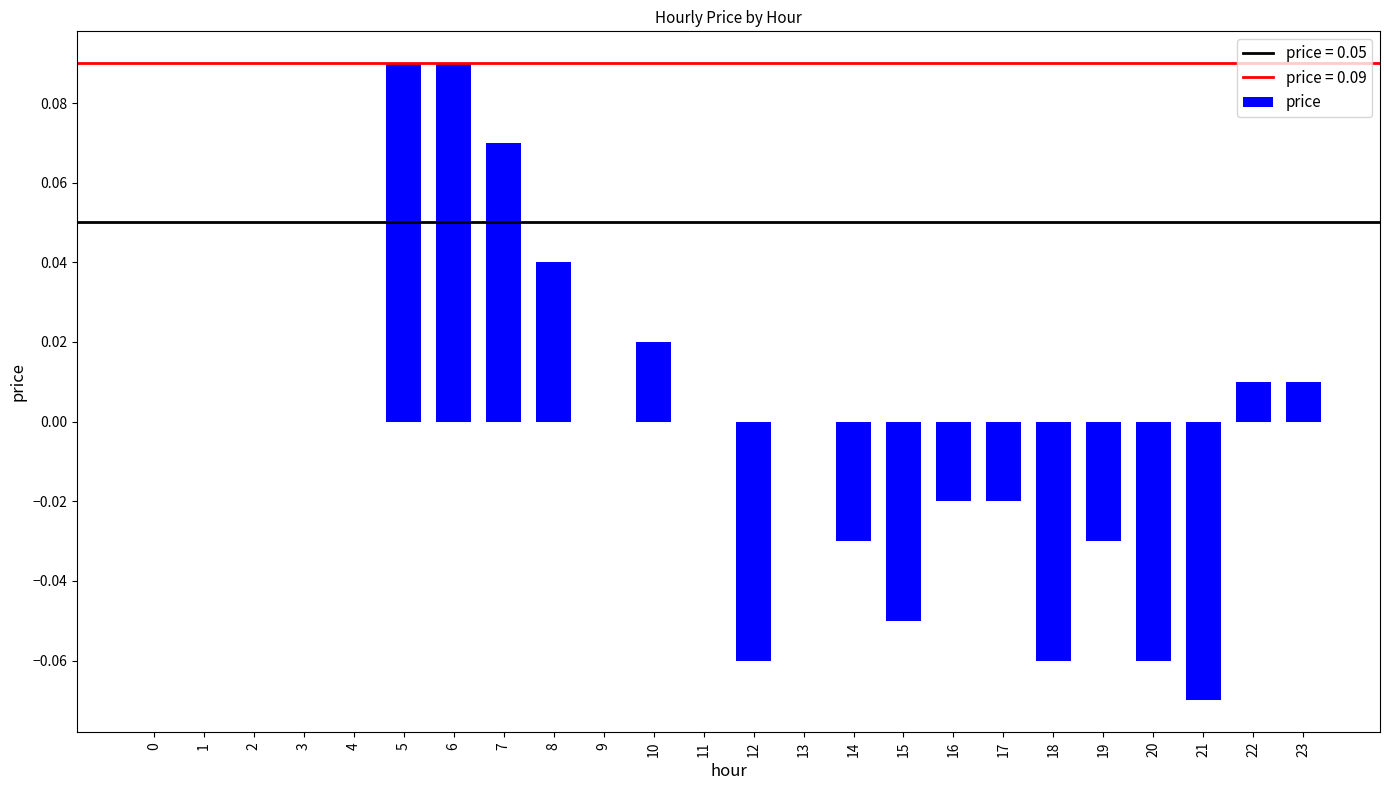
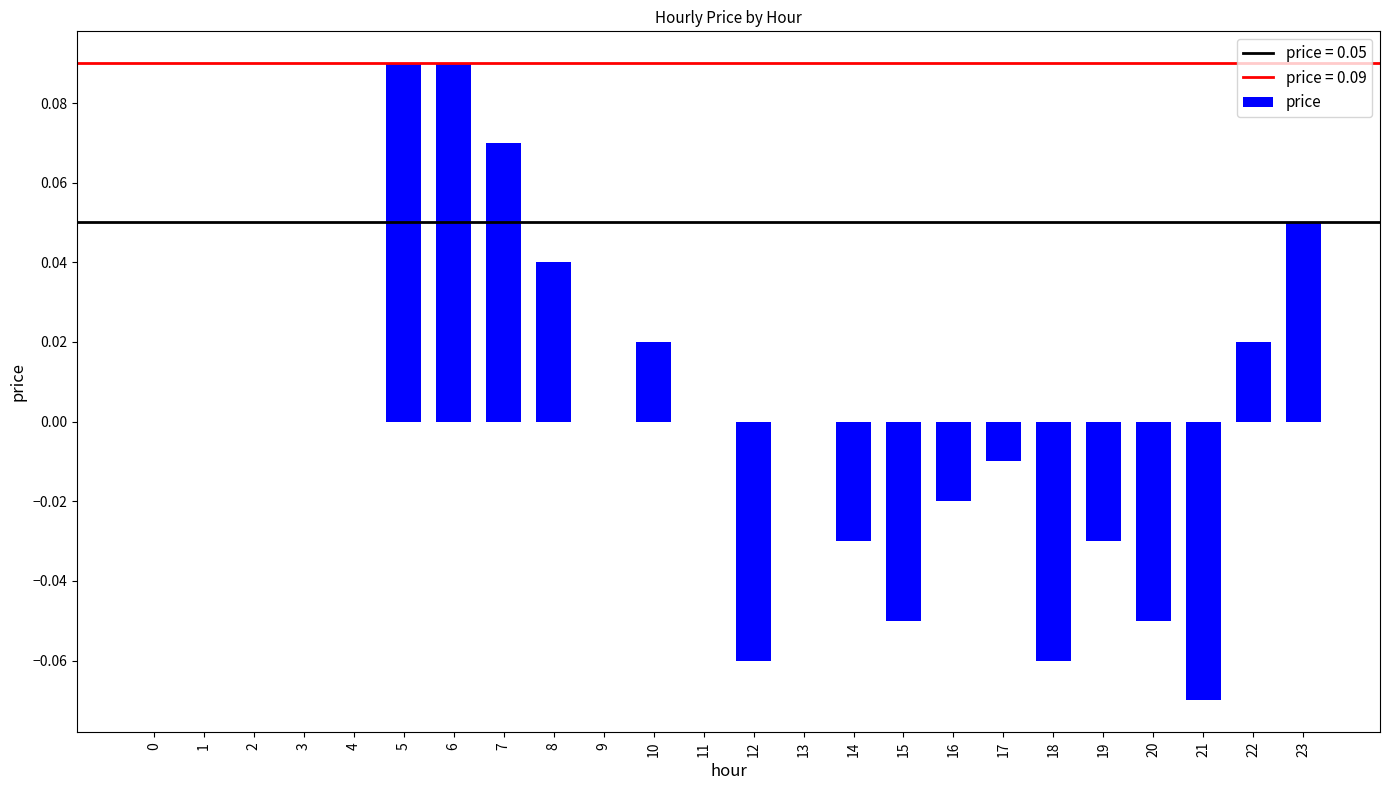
17: -0.02 -> -0.01
20: -0.06 -> -0.05
22: 0.01 -> 0.02
23: 0.01 -> 0.05
